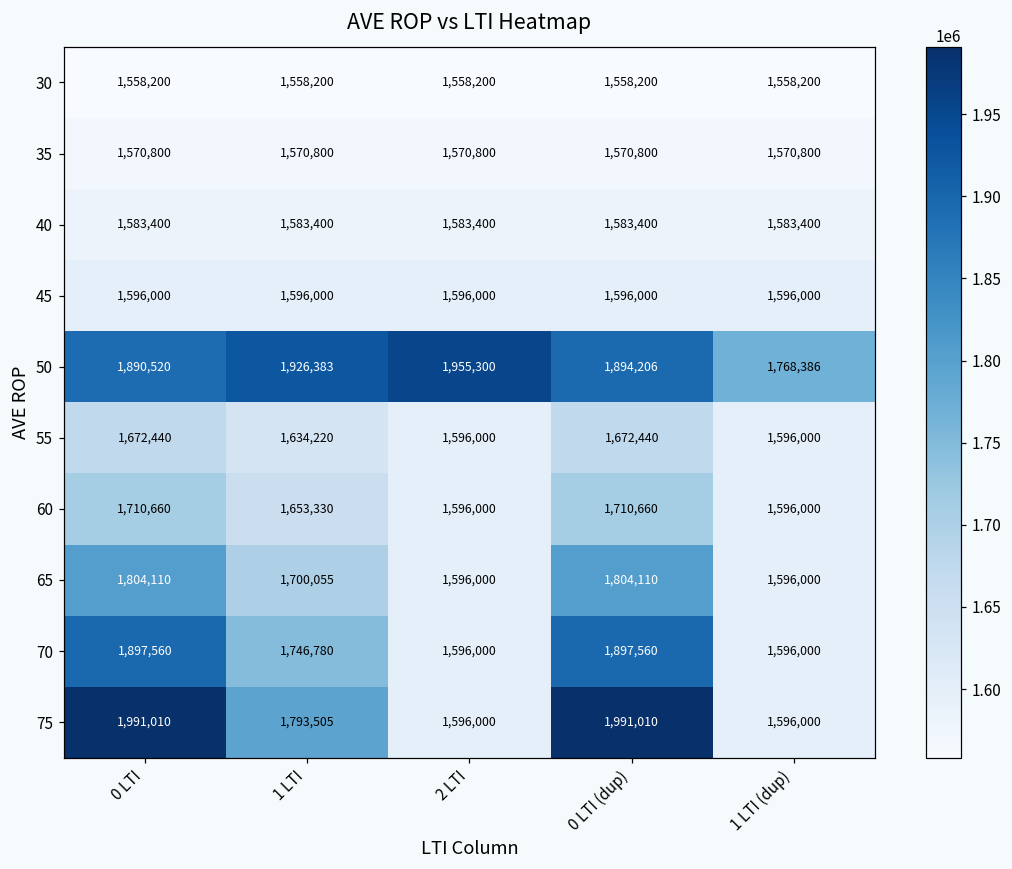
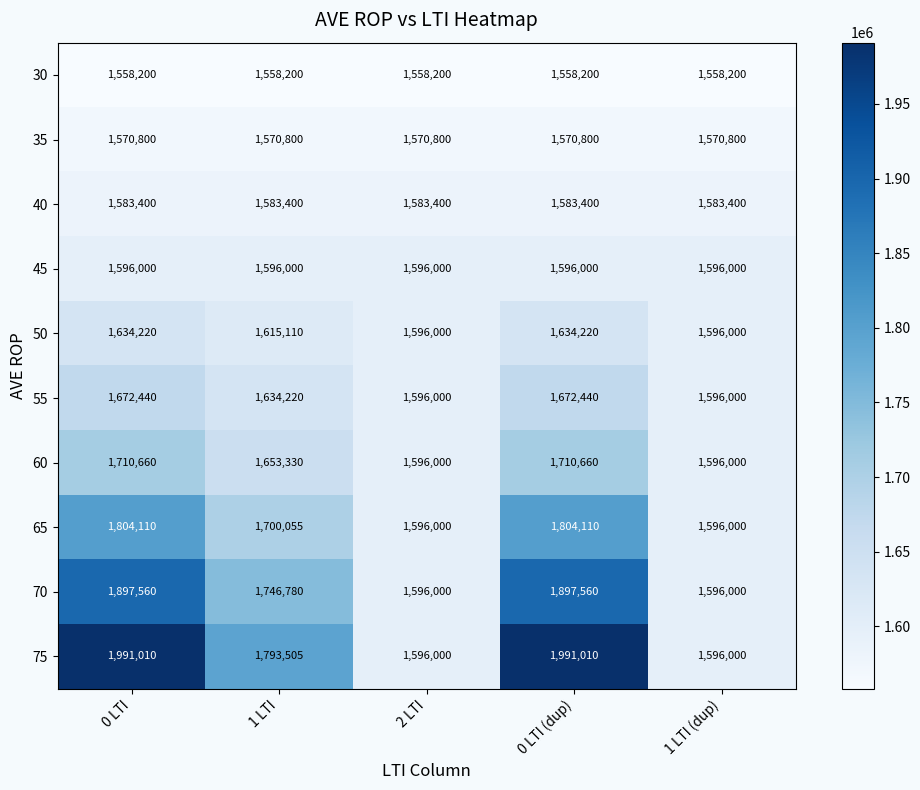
50, 0 LTI: 1,890,520 -> 1,634,220
50, 1 LTI: 1,926,383 -> 1,615,110
50, 2 LTI: 1,955,300 -> 1,596,000
50, 0 LTI (dup): 1,894,206 -> 1,634,220
50, 1 LTI (dup): 1,768,386 -> 1,596,000
